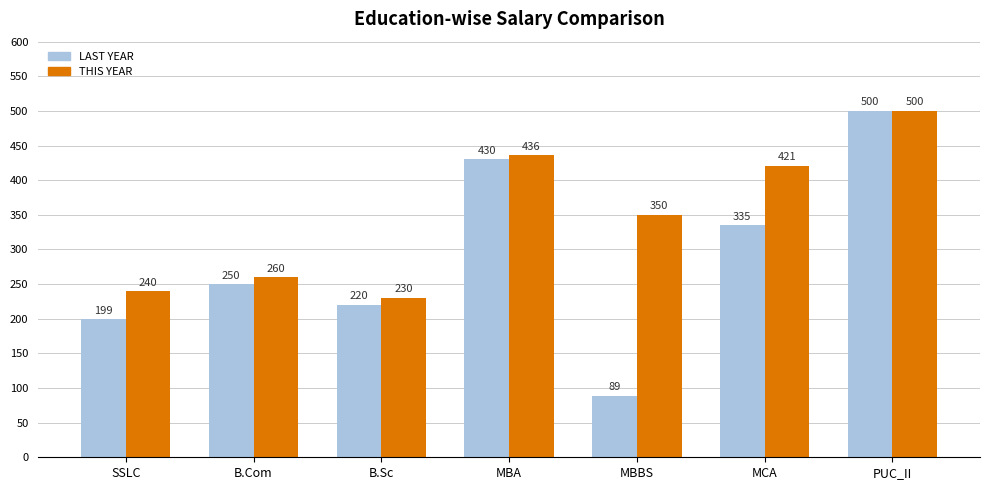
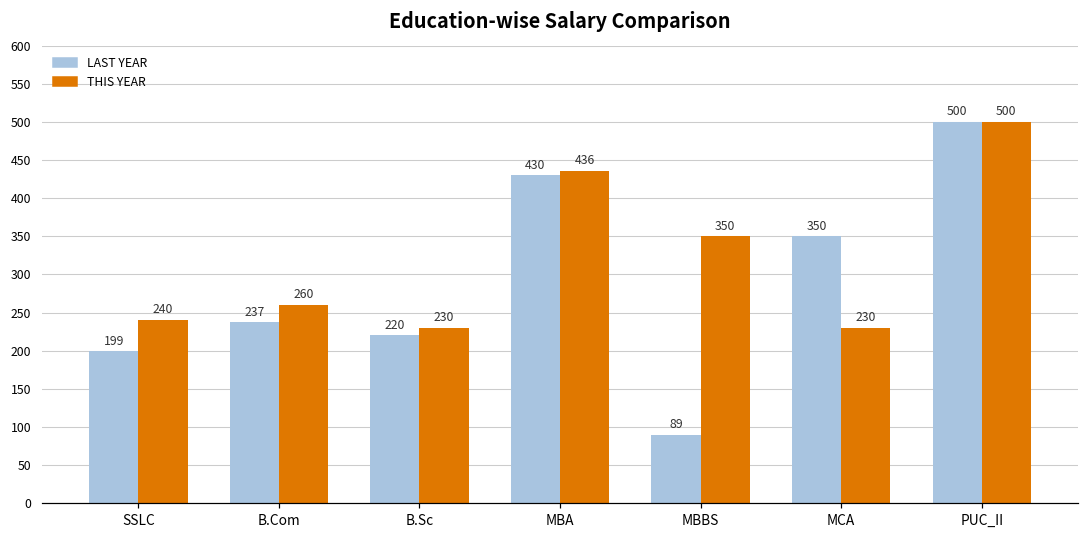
LAST YEAR, B.Com: 250 -> 237
LAST YEAR, MCA: 335 -> 350
THIS YEAR, MCA: 421 -> 230
